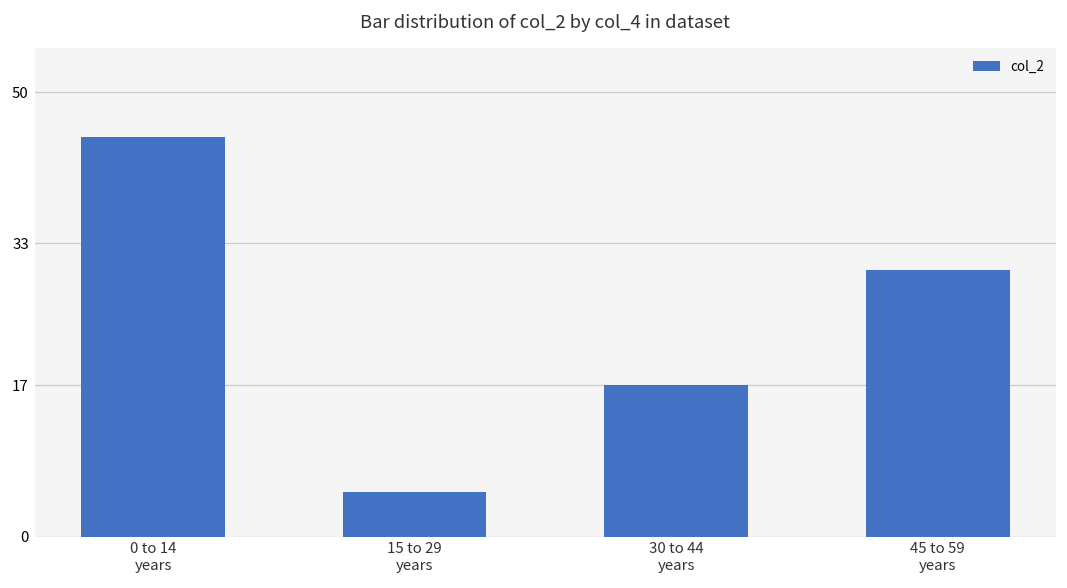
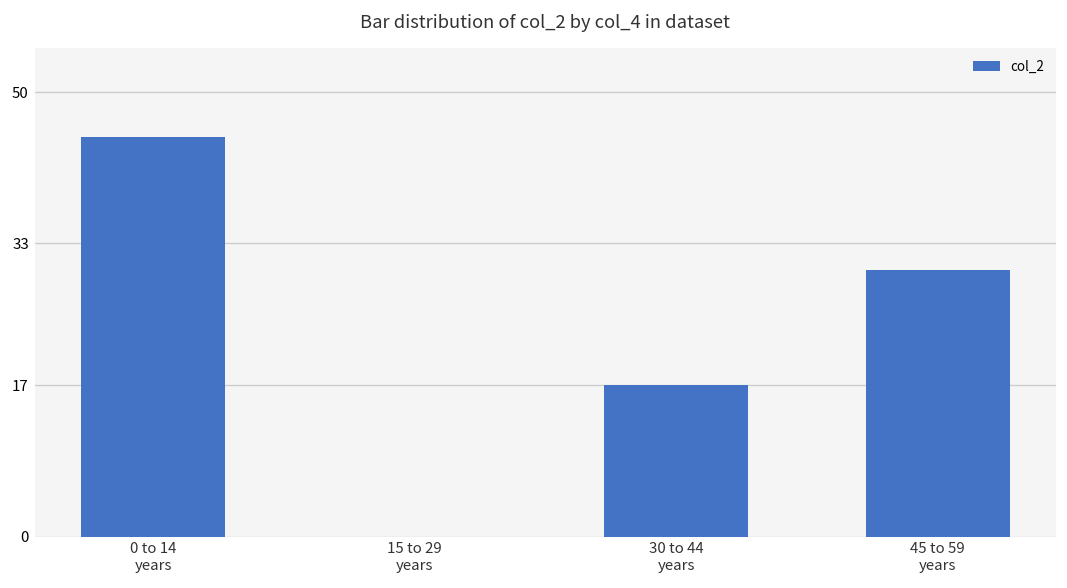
15 to 29 years: 5 -> 0
